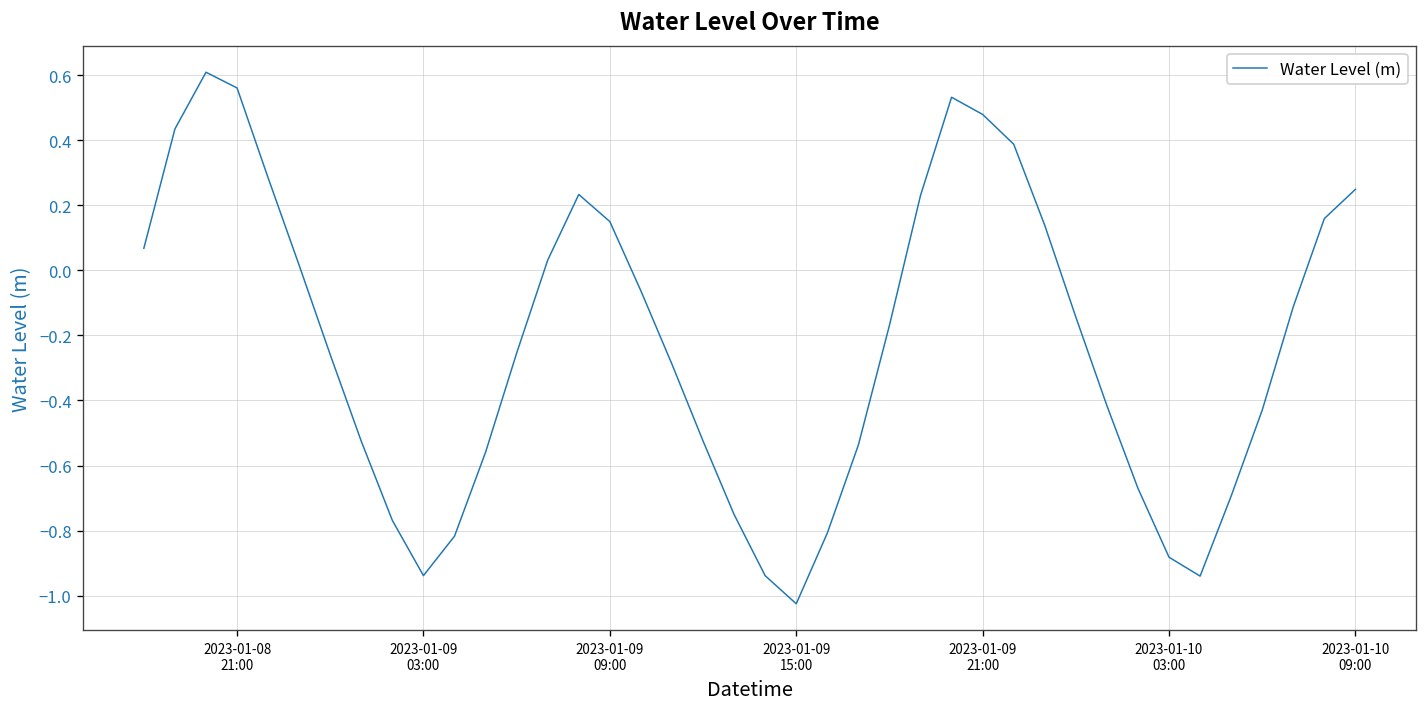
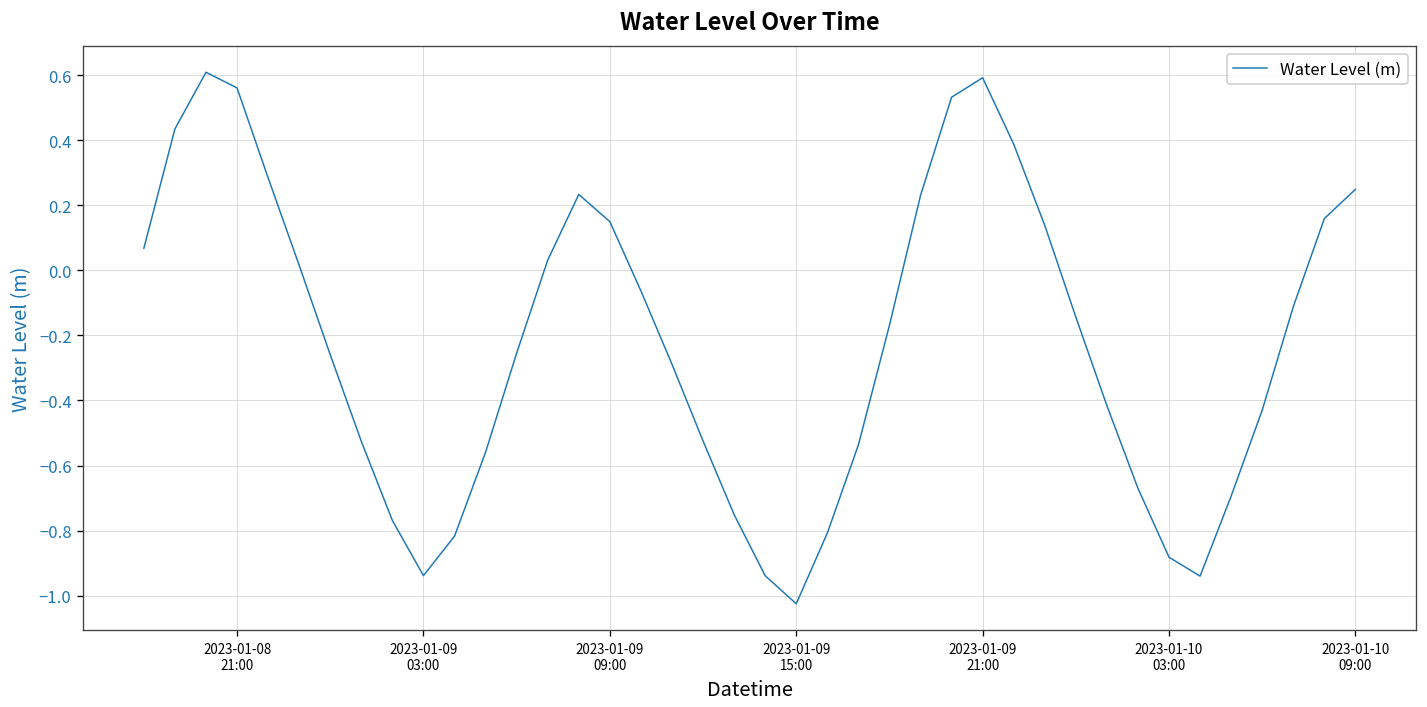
2023-01-09 21:00: 0.48 -> 0.59
